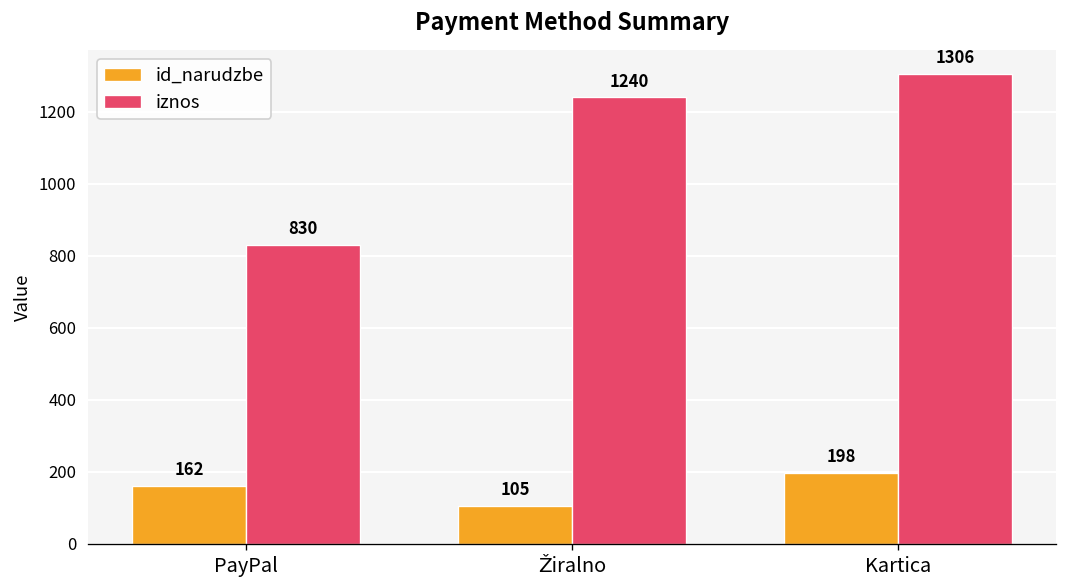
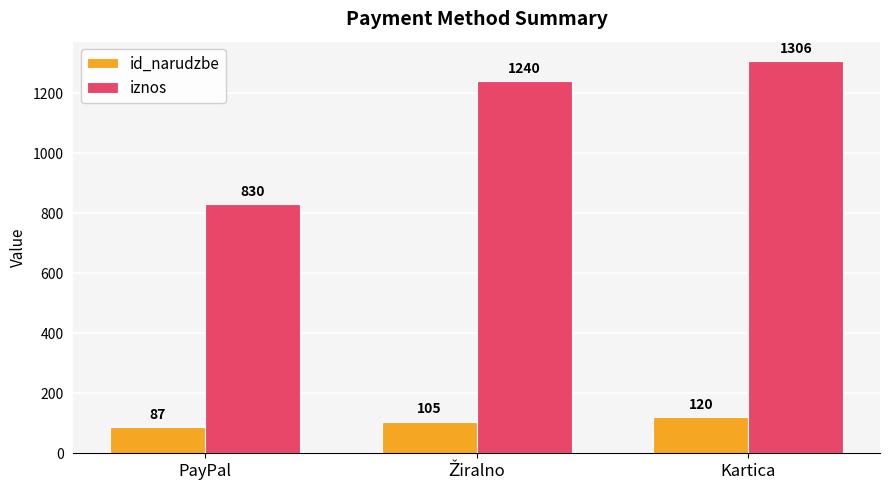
id_narudzbe, PayPal: 162 -> 87
id_narudzbe, Kartica: 198 -> 120
